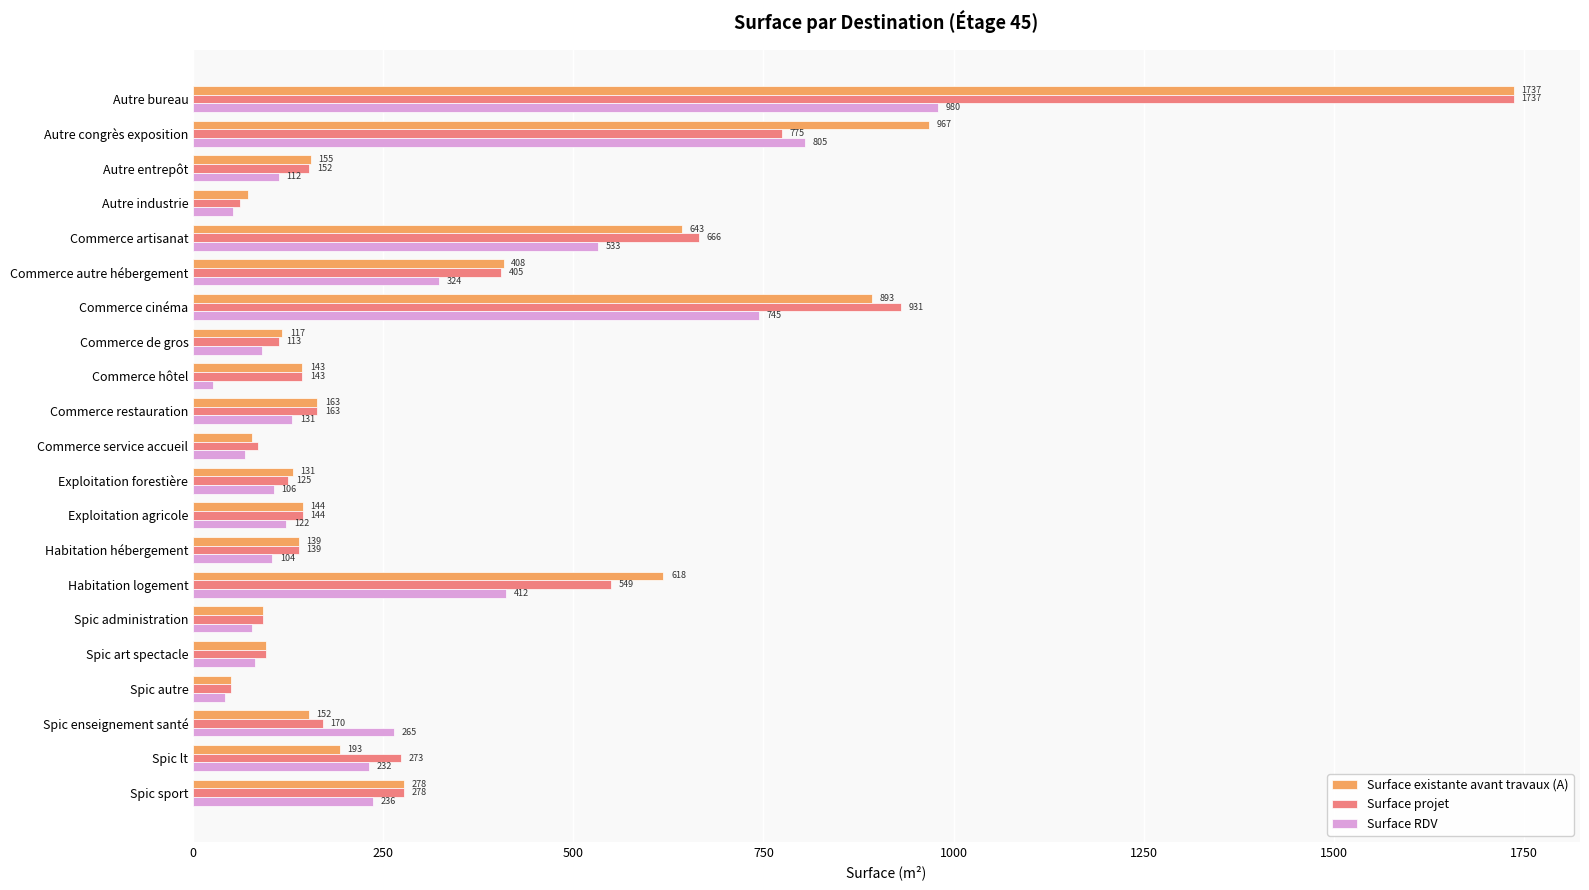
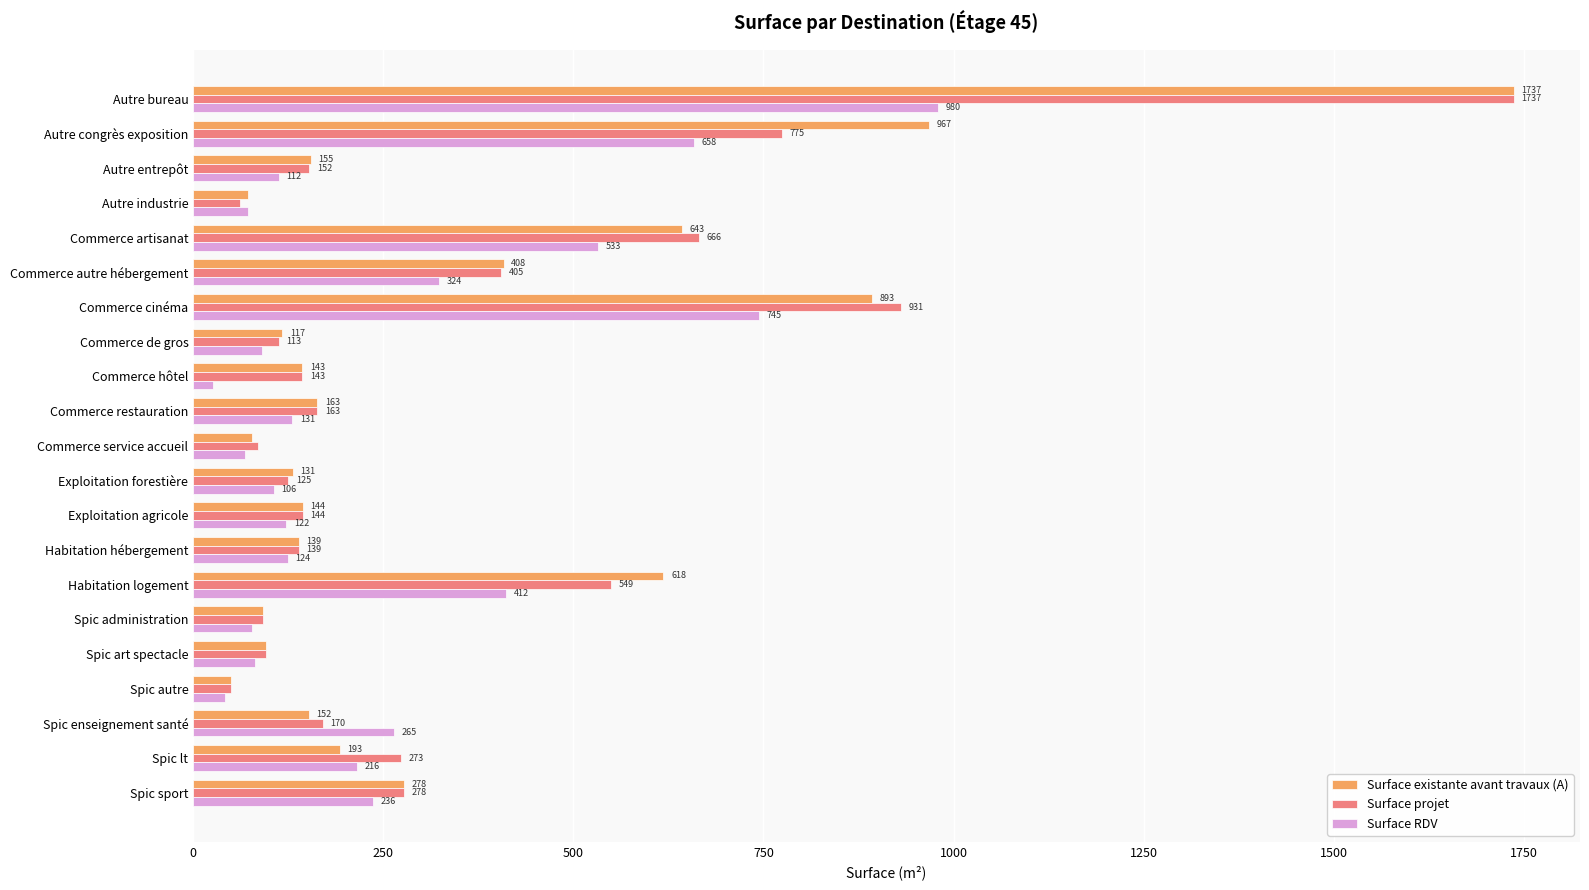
Surface RDV, Autre congrès exposition: 805 -> 658
Surface RDV, Autre industrie: 50 -> 70
Surface RDV, Habitation hébergement: 104 -> 124
Surface RDV, Spic lt: 232 -> 216
